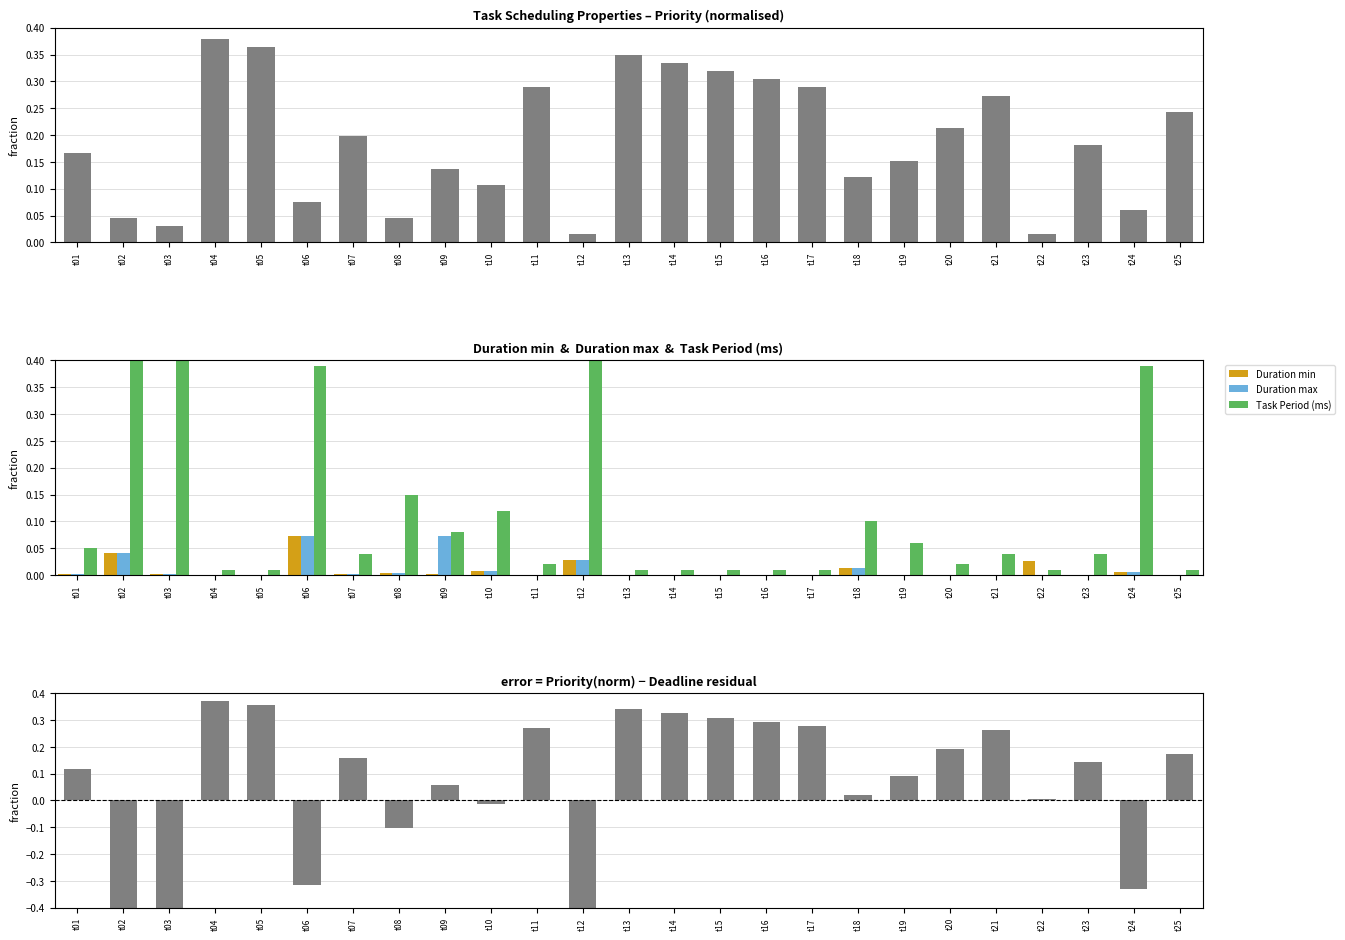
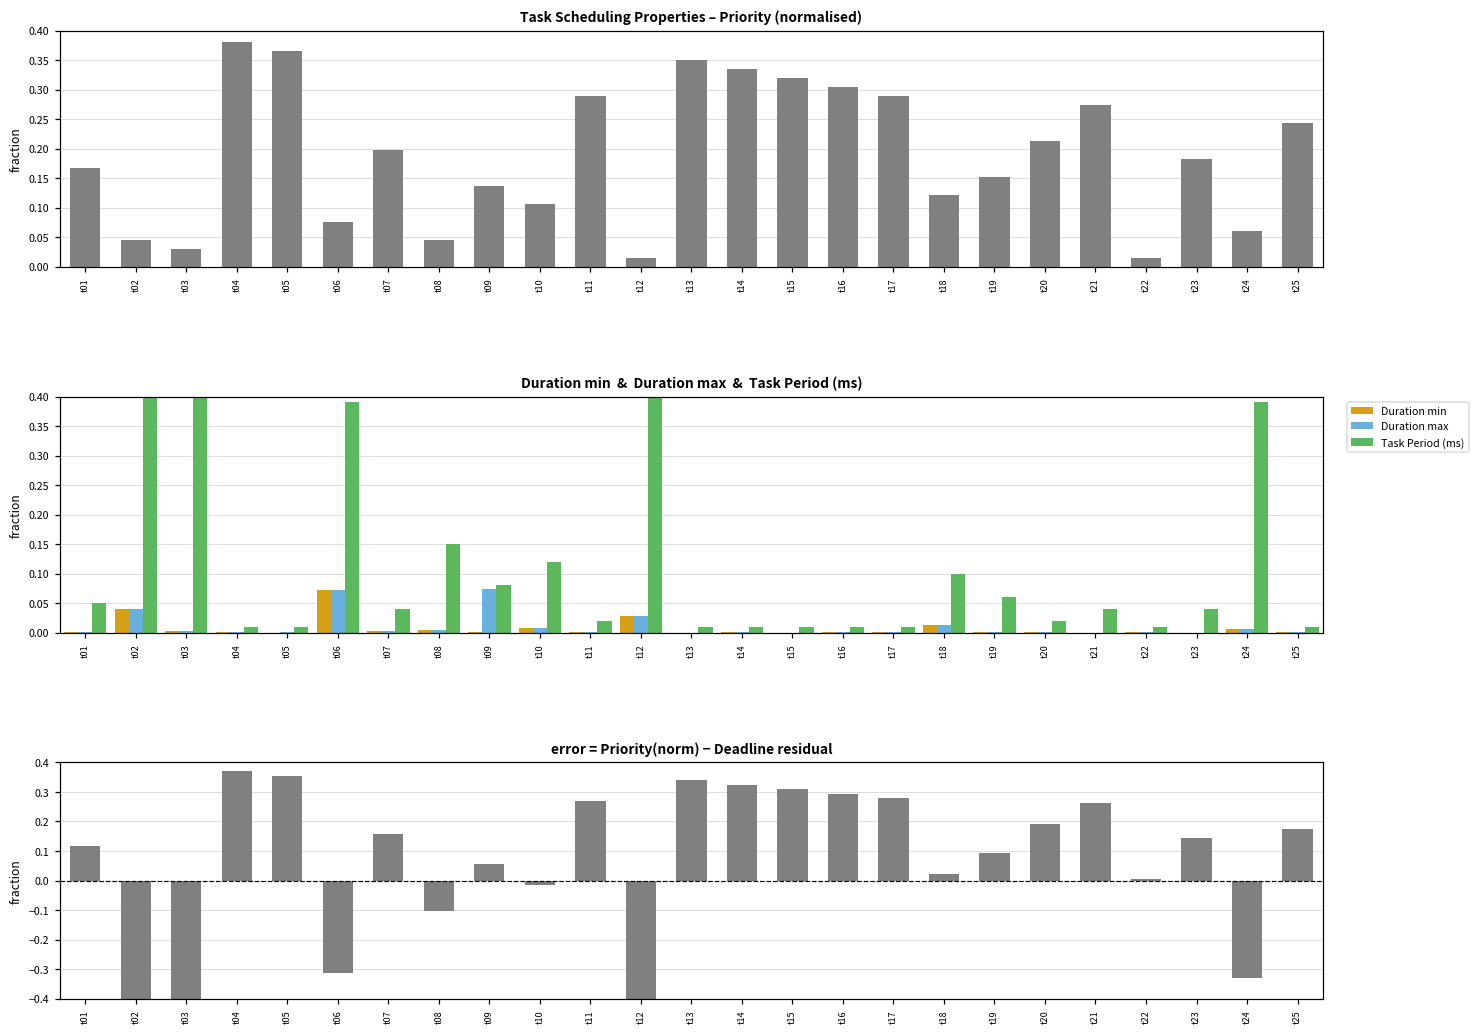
Duration min & Duration max & Task Period (ms), Duration min, t22: 0.03 -> 0.00
